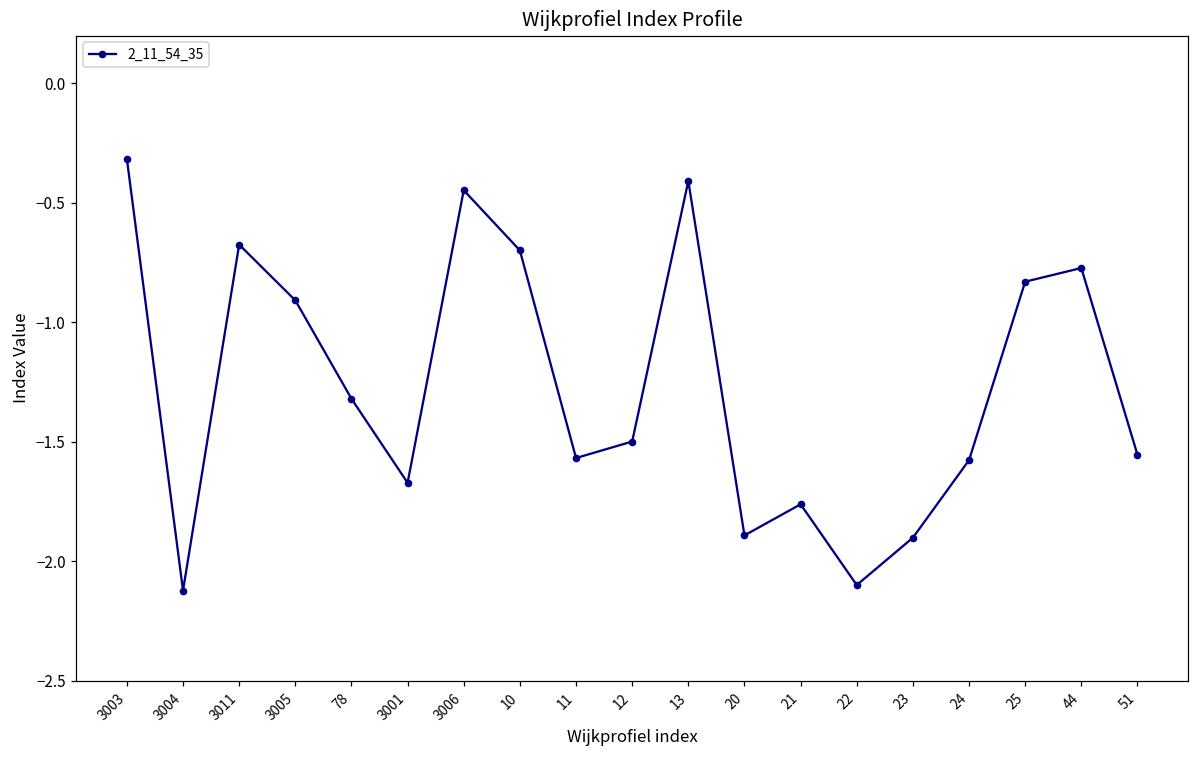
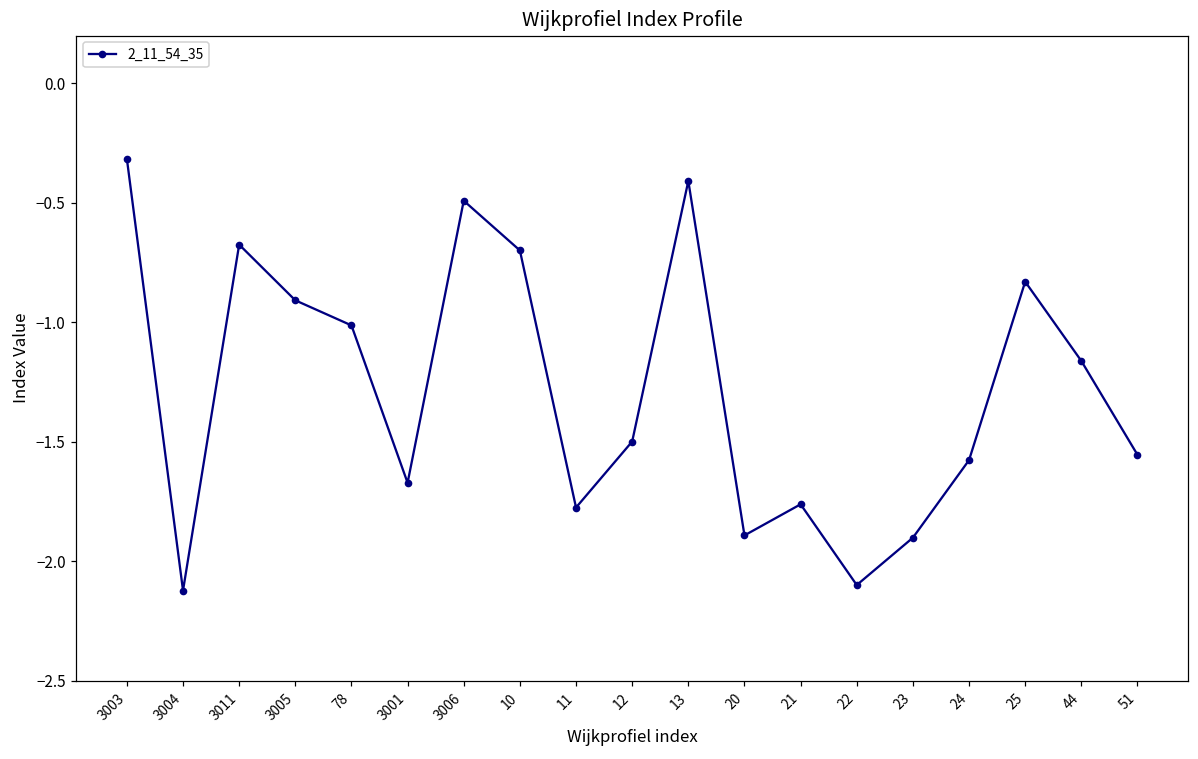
78: -1.32 -> -1.01
3006: -0.45 -> -0.49
11: -1.57 -> -1.78
44: -0.77 -> -1.16
